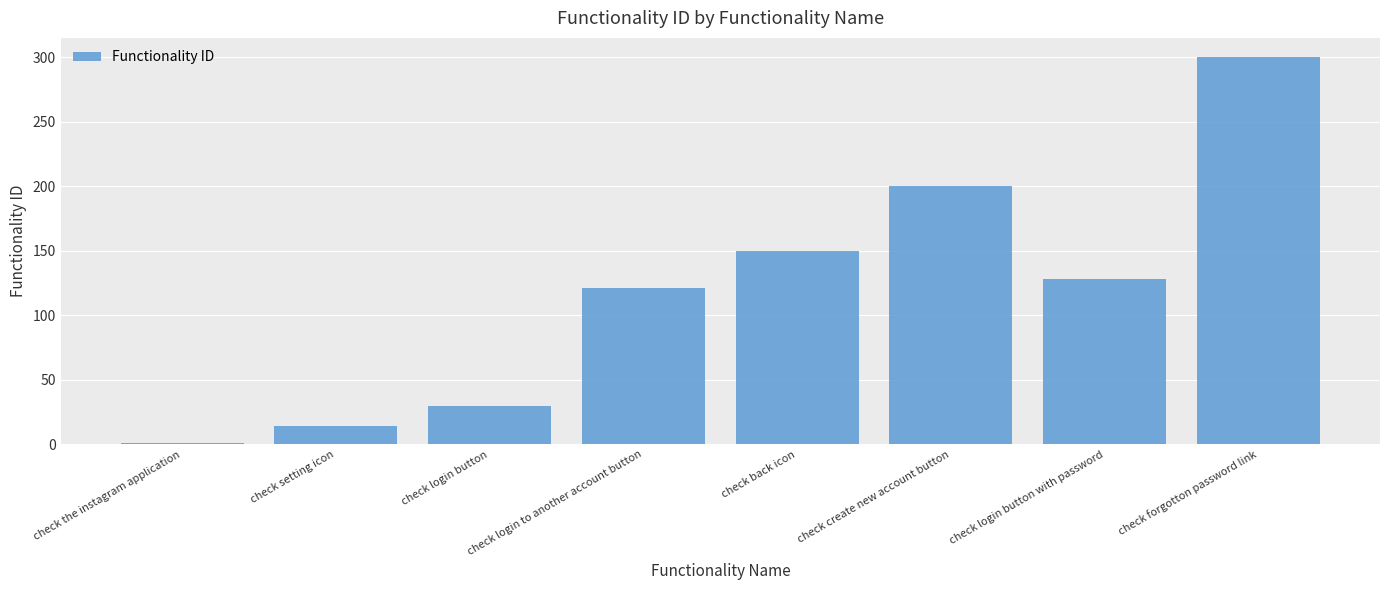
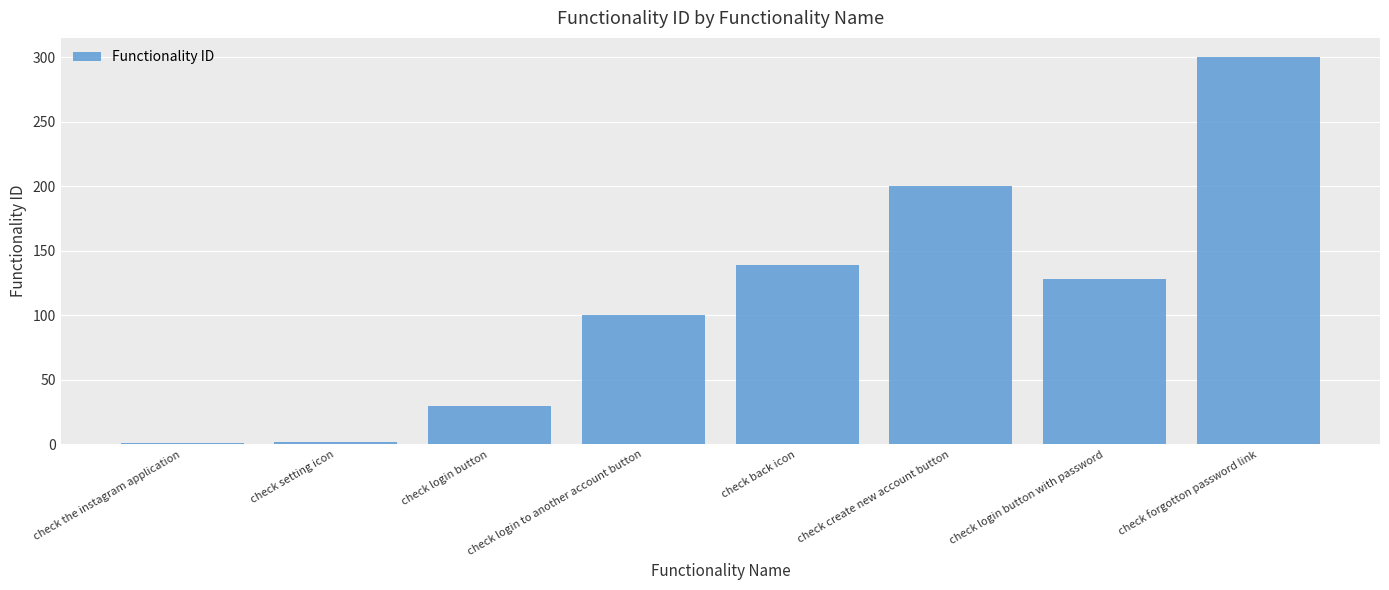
check setting icon: 14 -> 2
check login to another account button: 121 -> 100
check back icon: 150 -> 139
